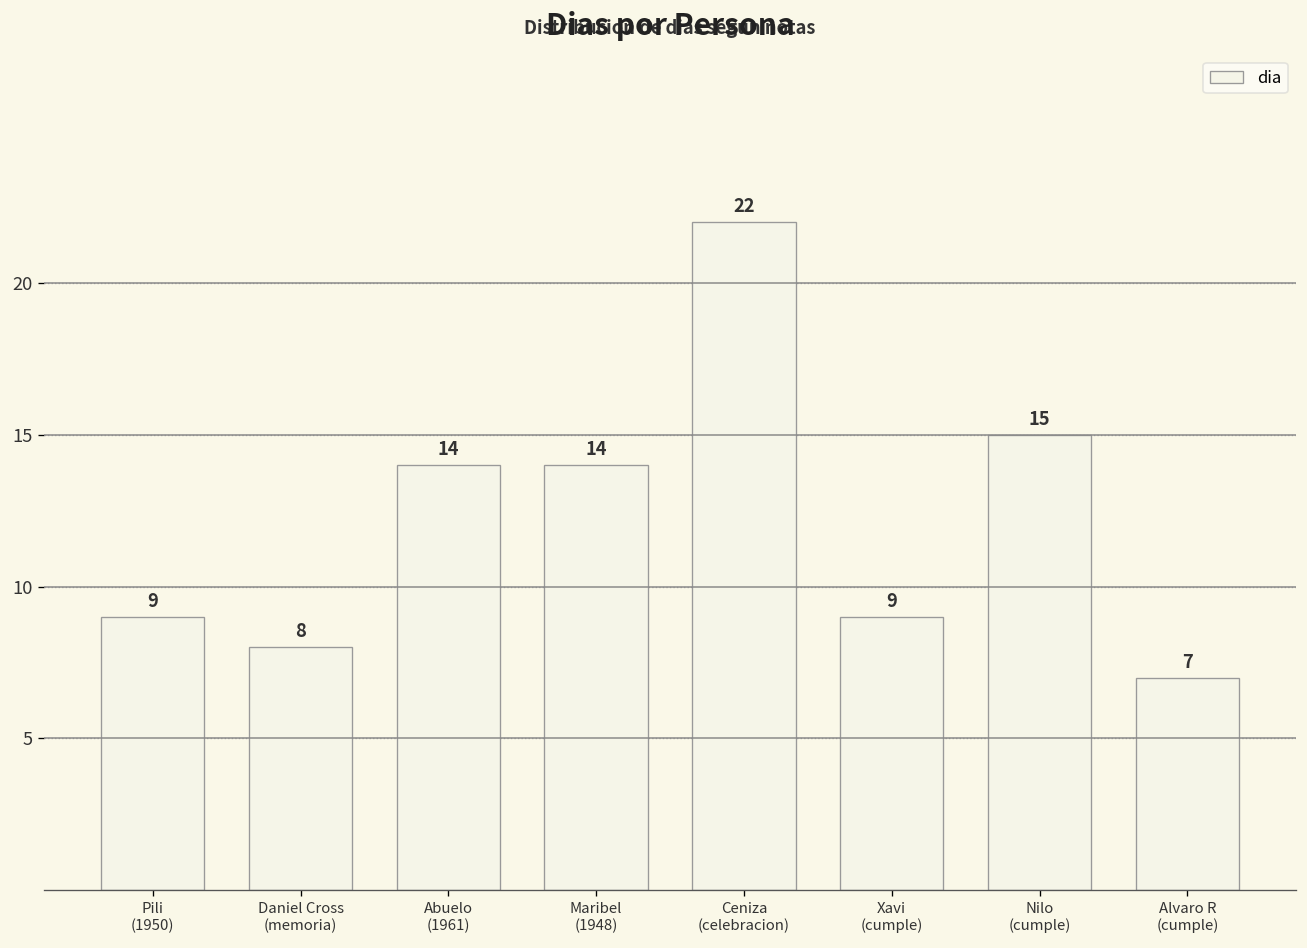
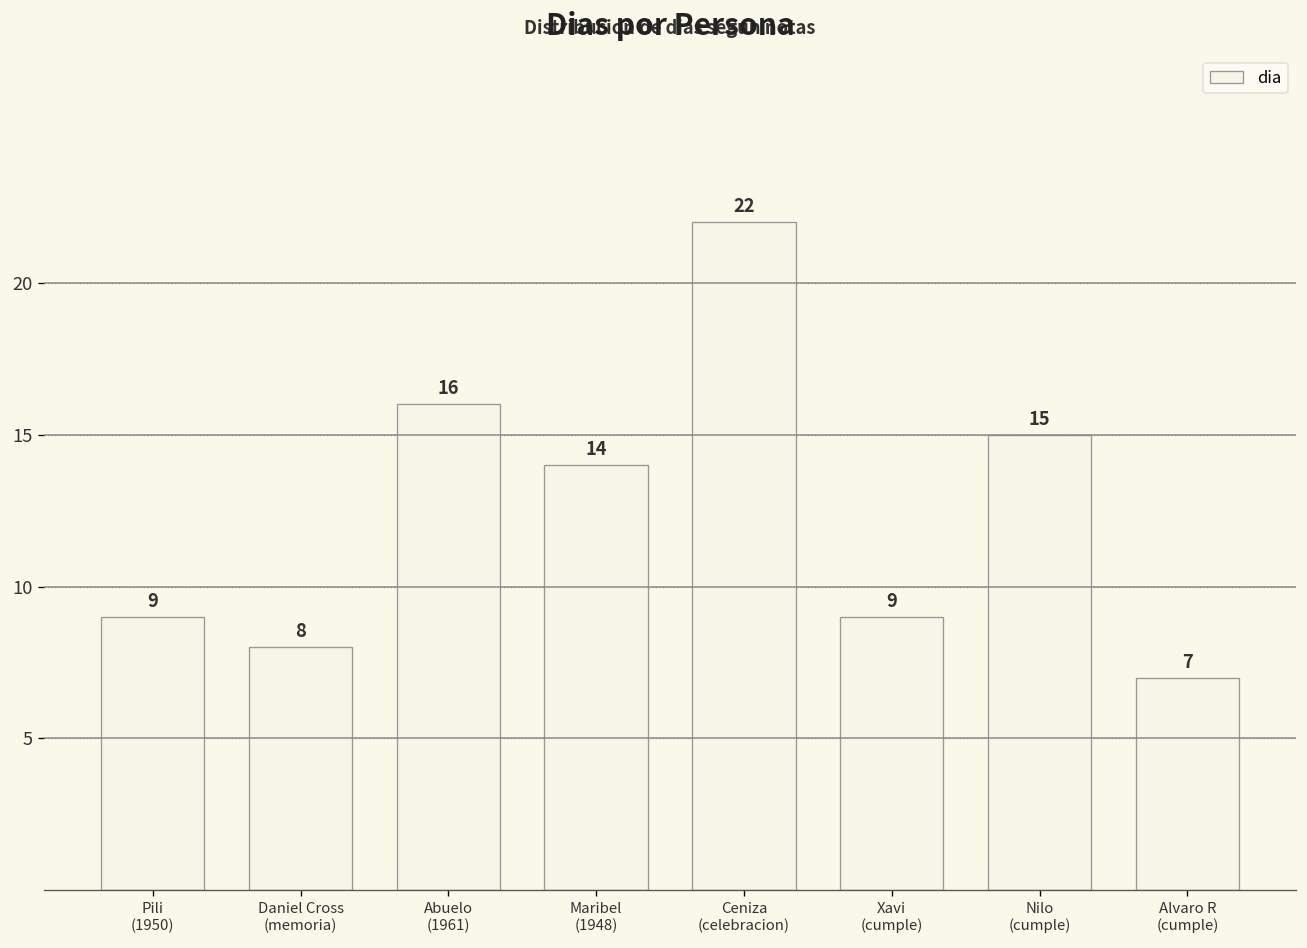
Abuelo (1961): 14 -> 16
